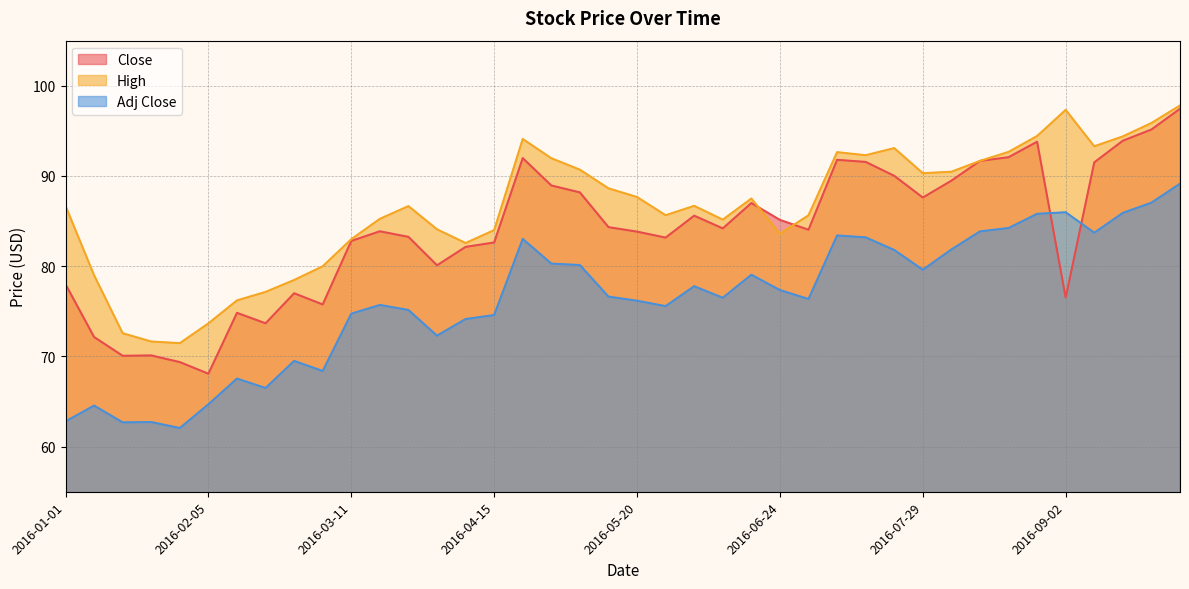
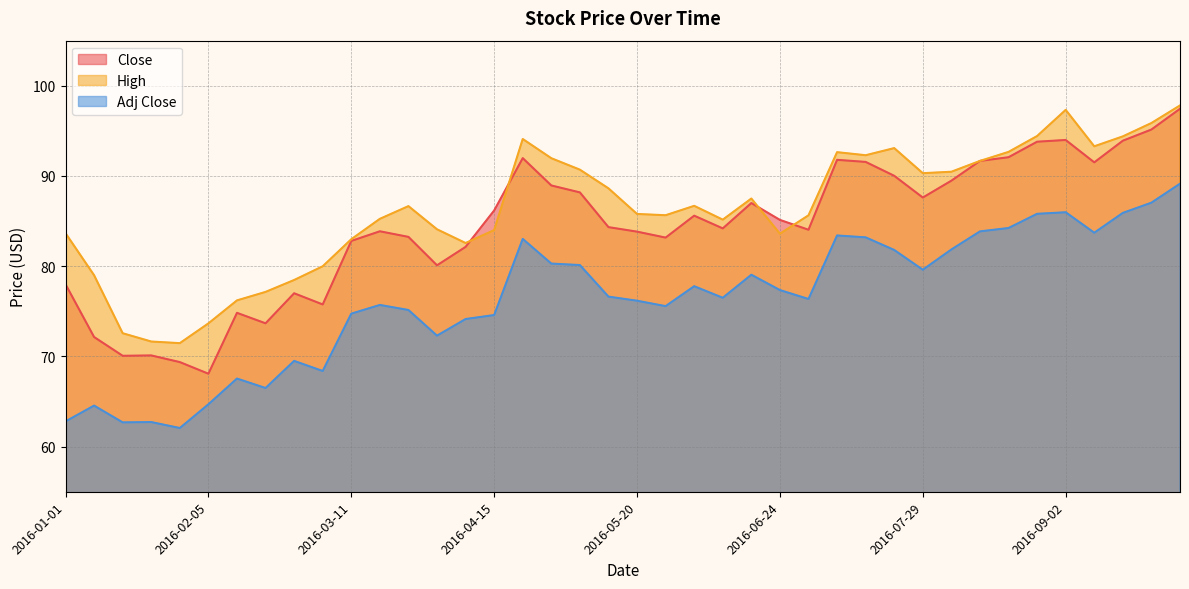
High, 2016-01-01: 87 -> 84
Close, 2016-04-15: 83 -> 86
High, 2016-05-20: 88 -> 86
Close, 2016-09-02: 77 -> 94
